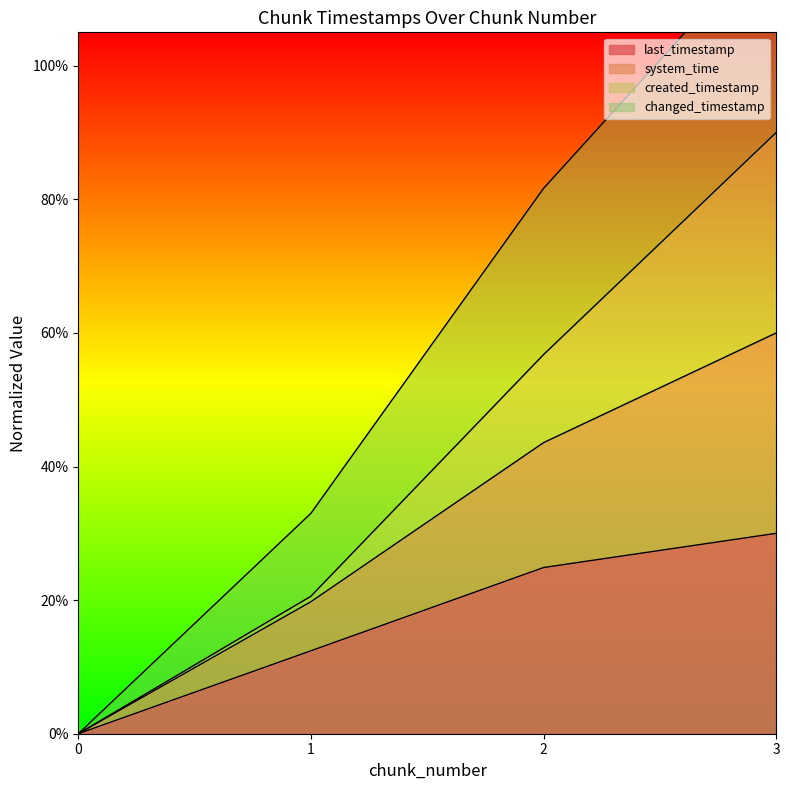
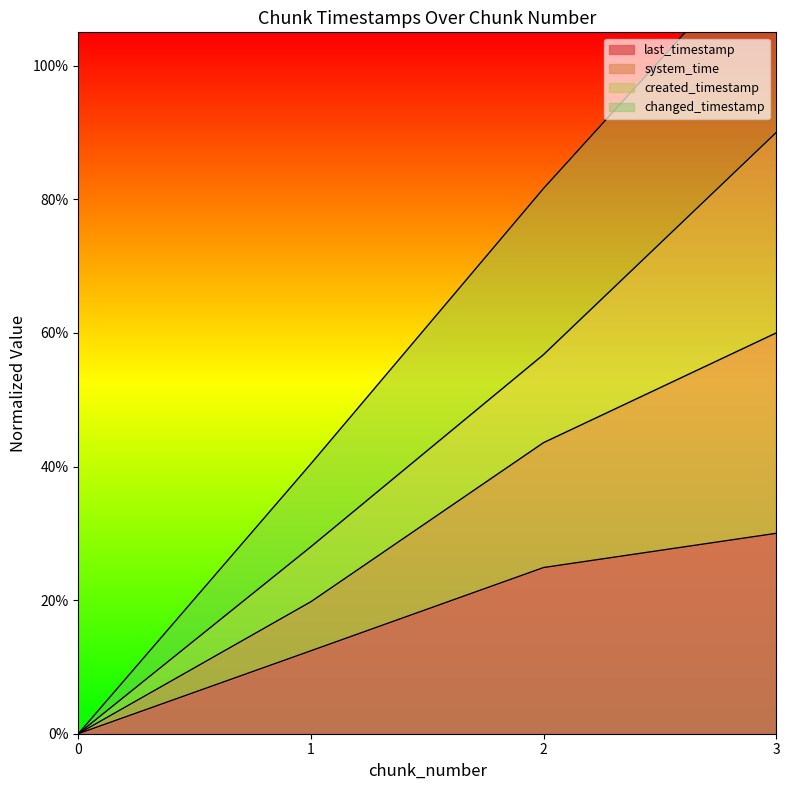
created_timestamp, 1: 1% -> 8%
